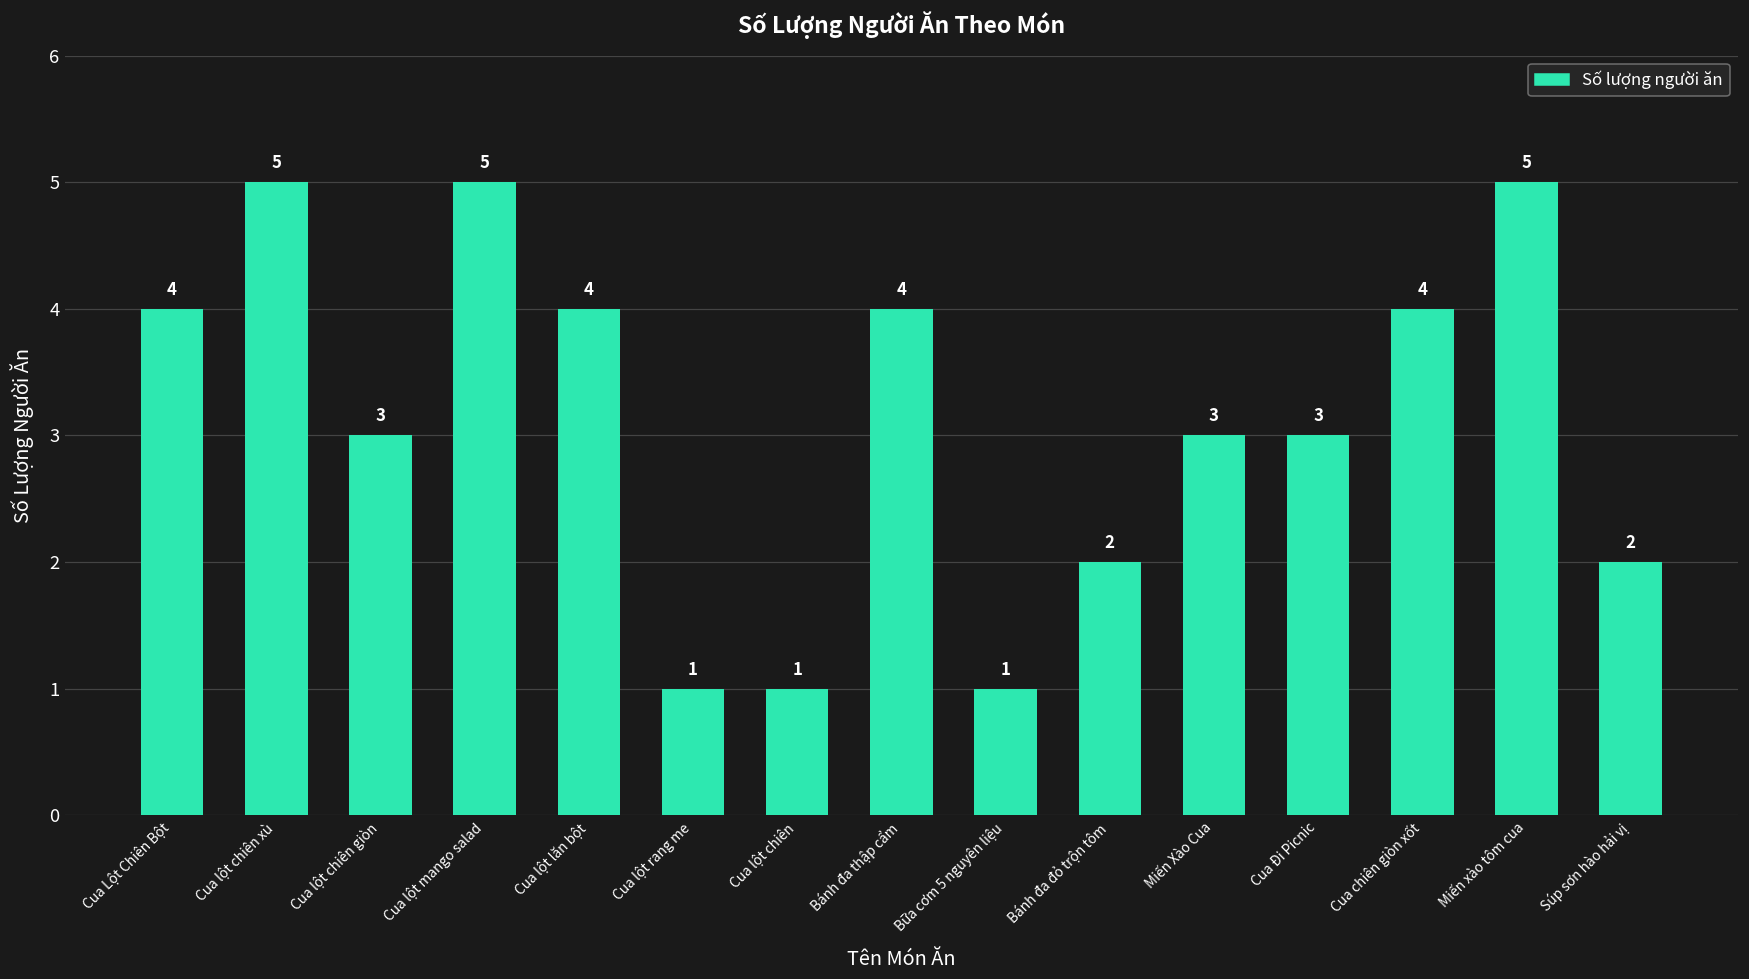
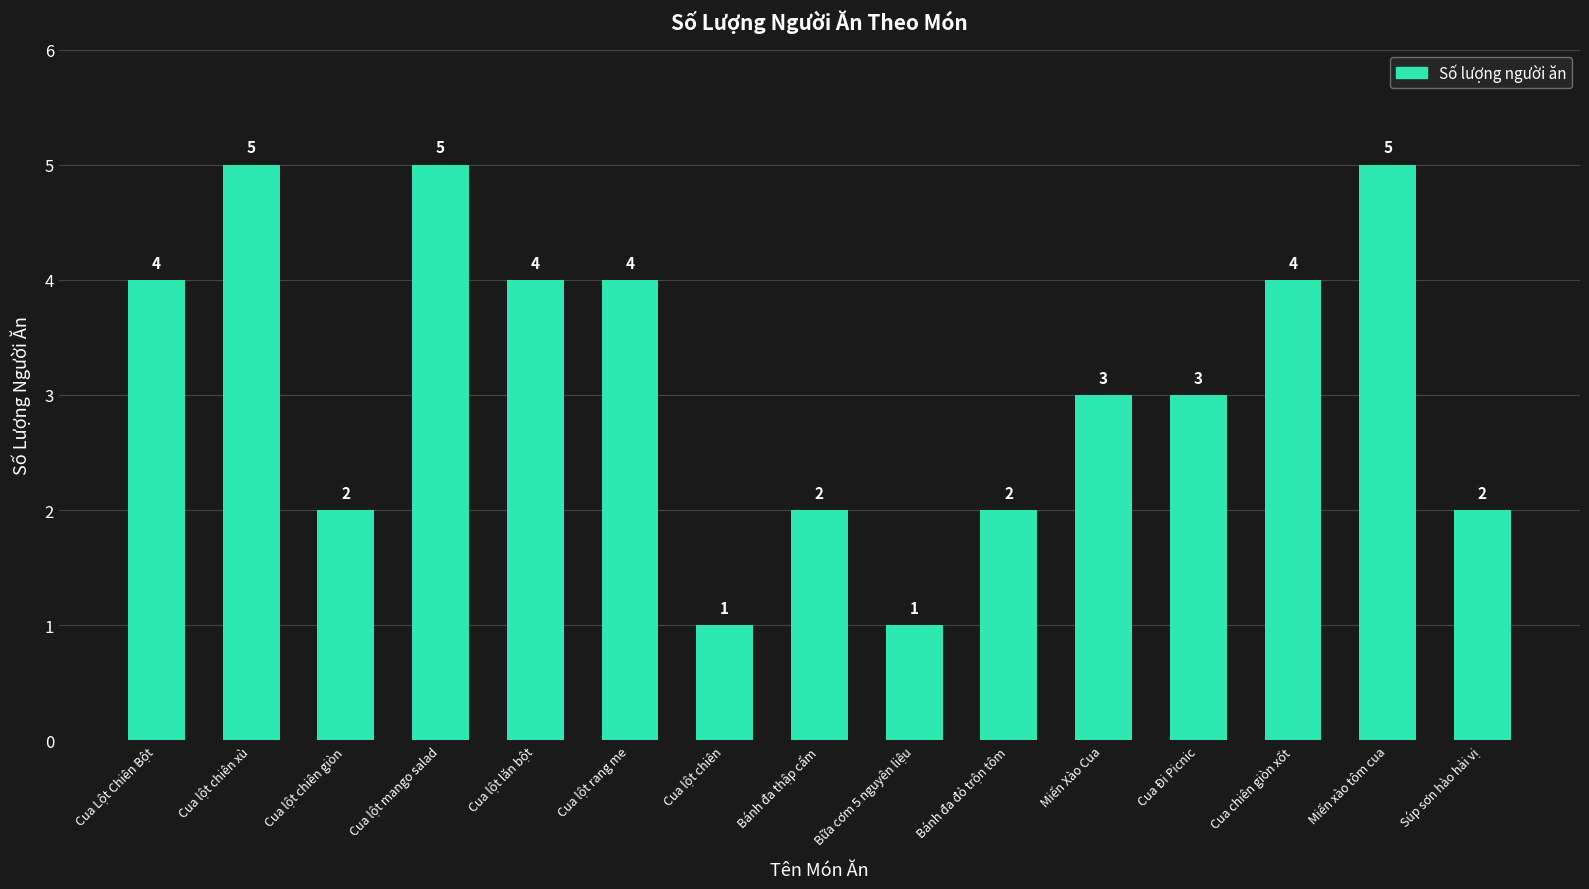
Cua lột chiên giòn: 3 -> 2
Cua lột rang me: 1 -> 4
Bánh đa thập cẩm: 4 -> 2
